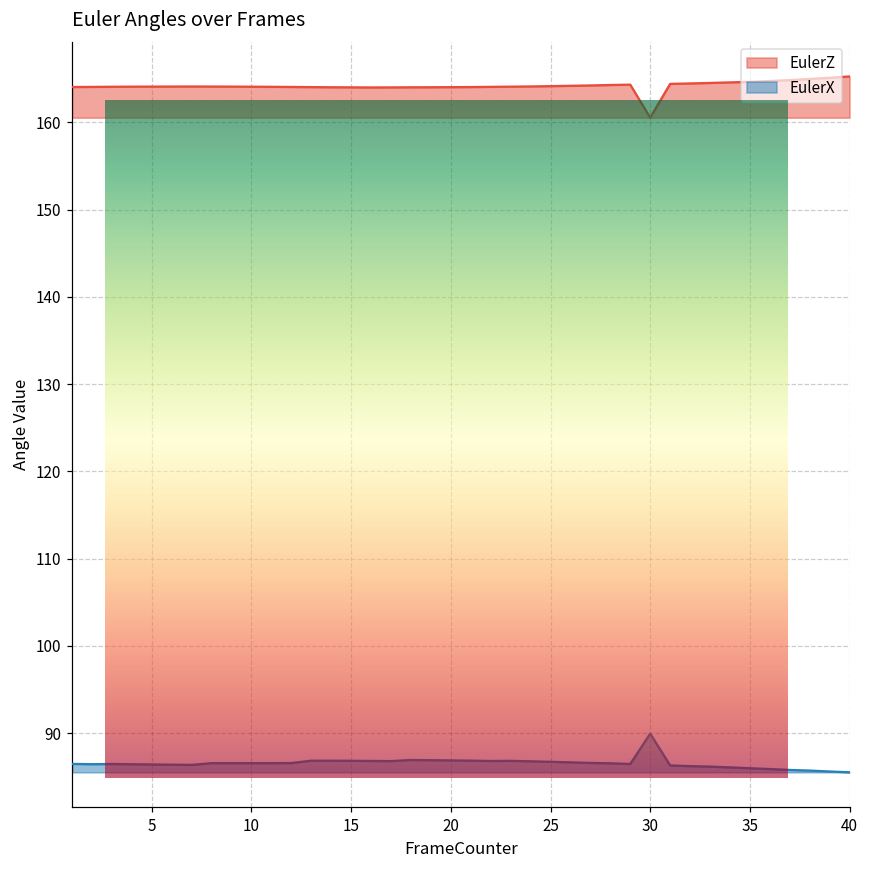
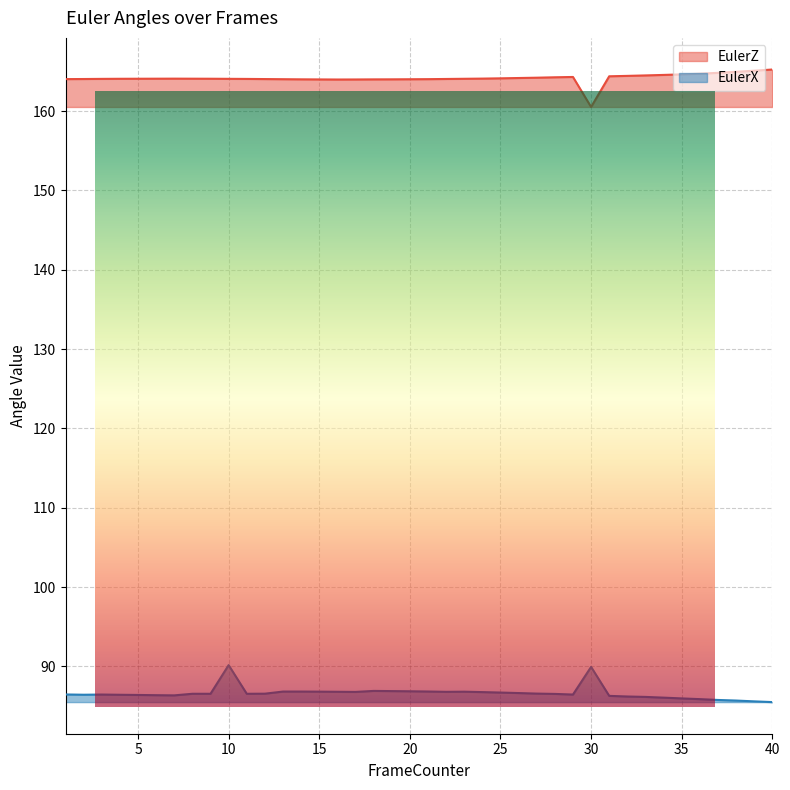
Euler Angles over Frames, EulerX, 10: 87 -> 90
